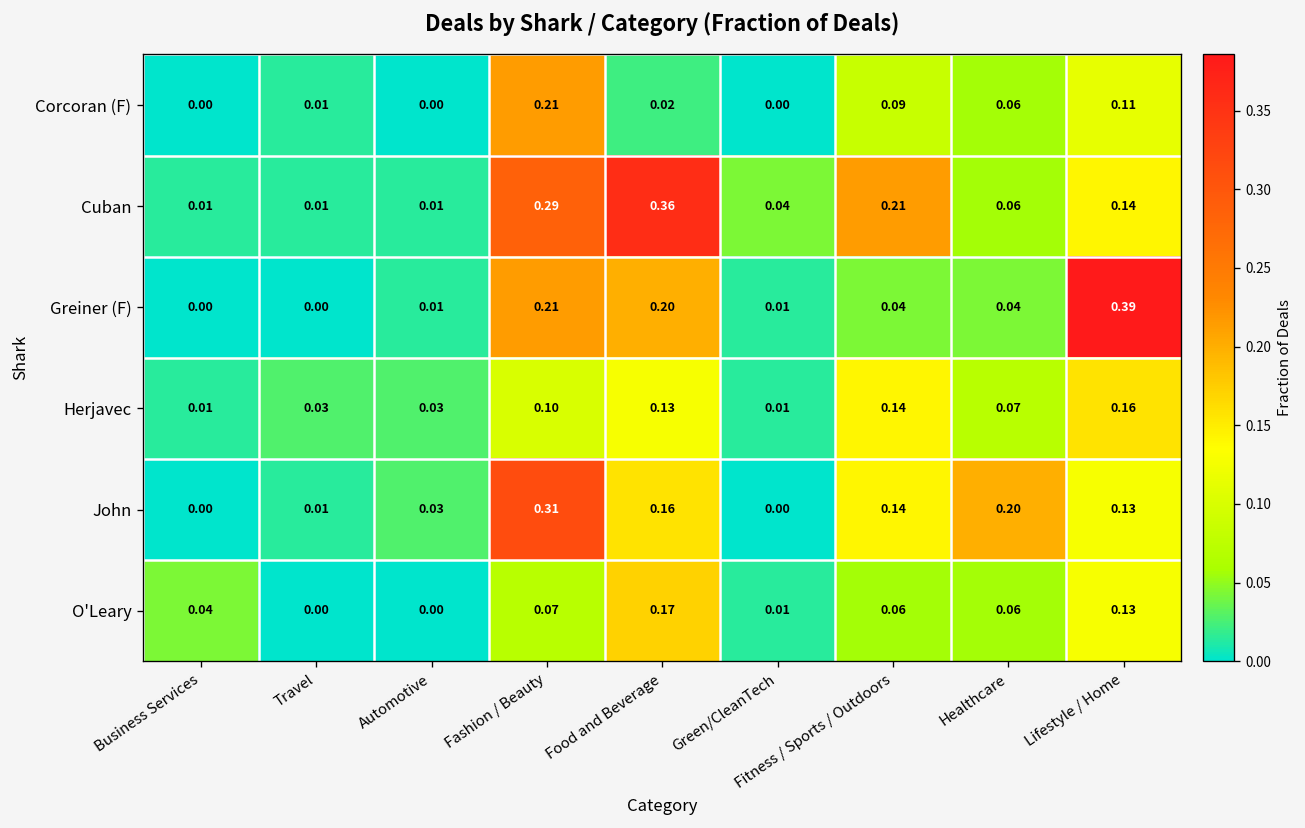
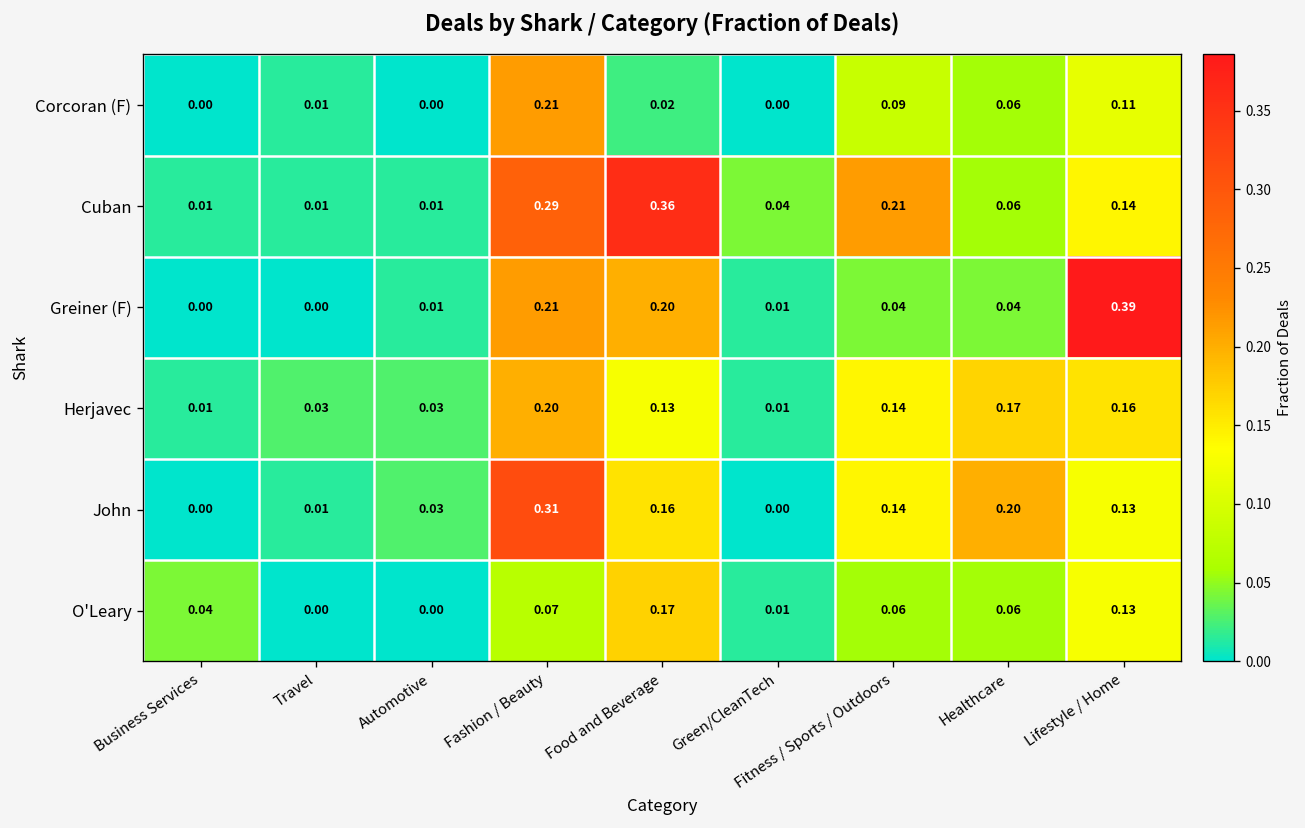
Herjavec, Fashion / Beauty: 0.10 -> 0.20
Herjavec, Healthcare: 0.07 -> 0.17
